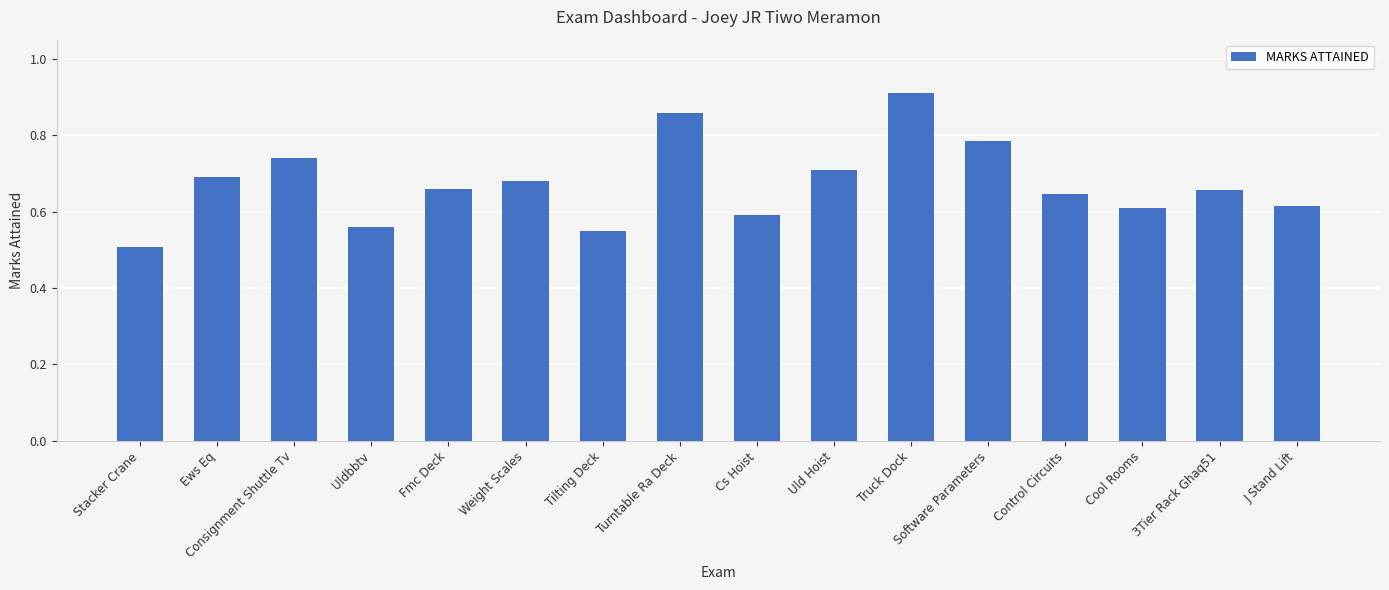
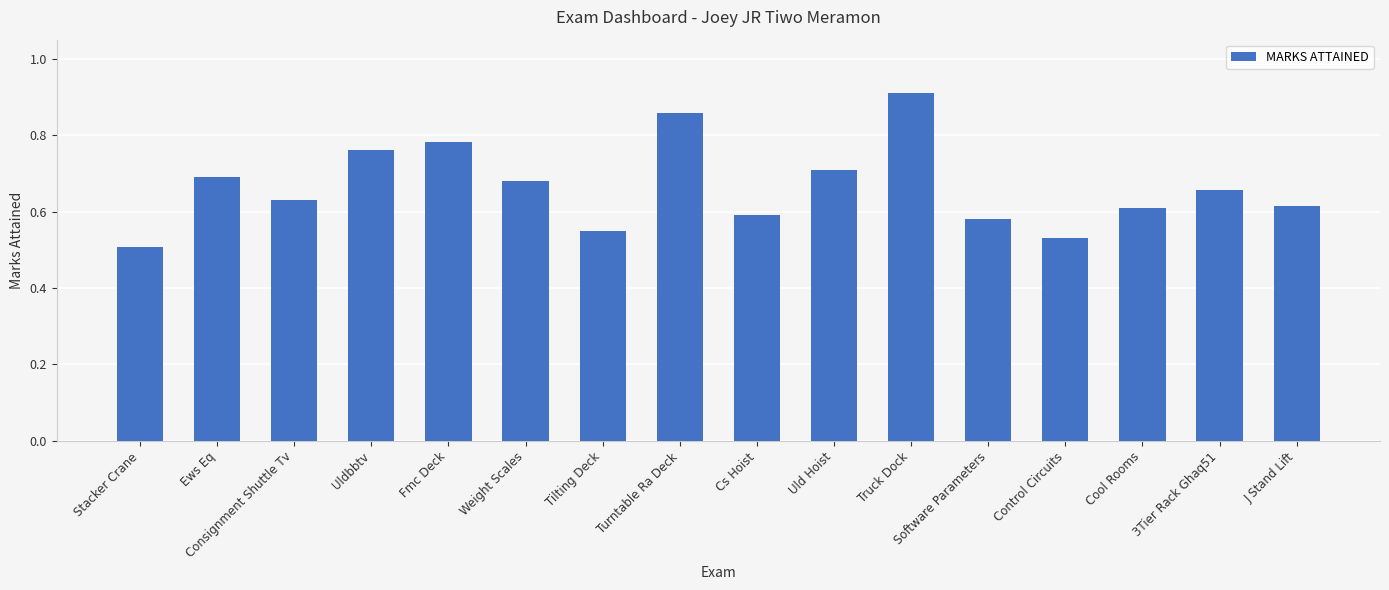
Consignment Shuttle Tv: 0.74 -> 0.63
Uldbbtv: 0.56 -> 0.76
Fmc Deck: 0.66 -> 0.78
Software Parameters: 0.79 -> 0.58
Control Circuits: 0.65 -> 0.53
